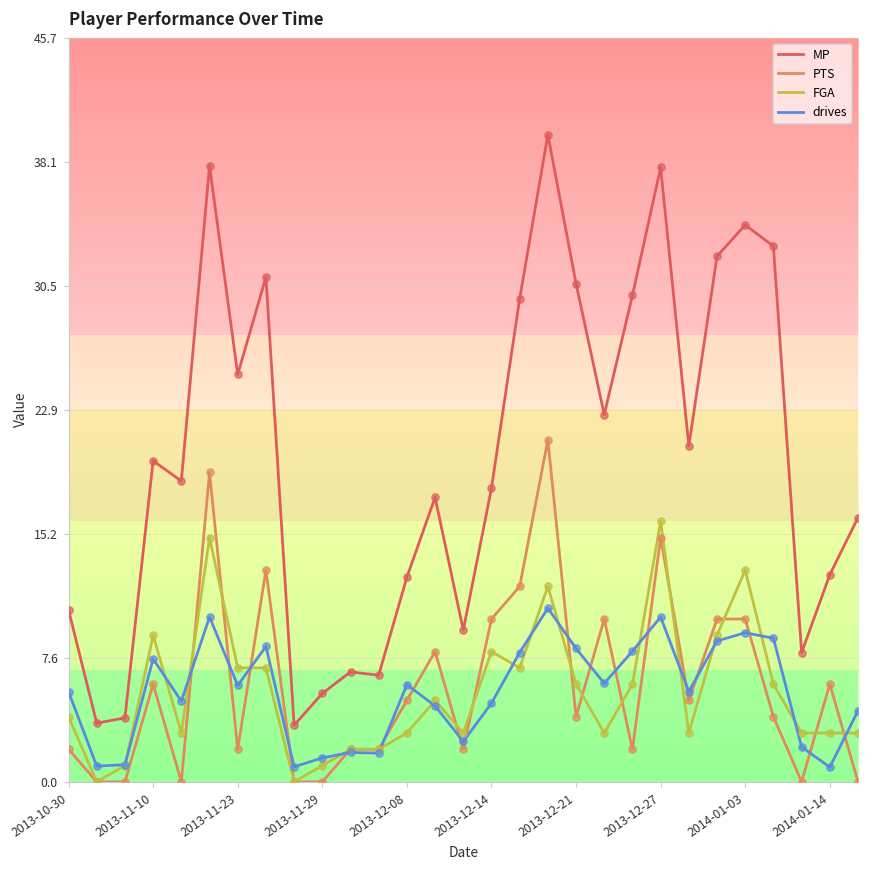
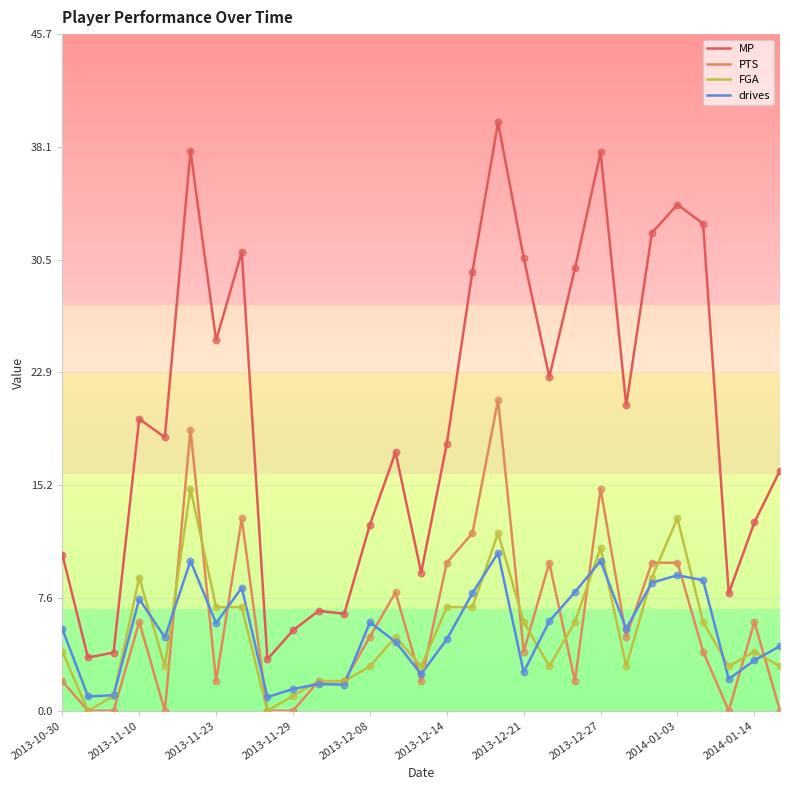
FGA, 2013-12-14: 8 -> 7
drives, 2013-12-21: 8.2 -> 2.6
FGA, 2013-12-27: 16 -> 11
FGA, 2014-01-14: 3 -> 4
drives, 2014-01-14: 0.9 -> 3.4
